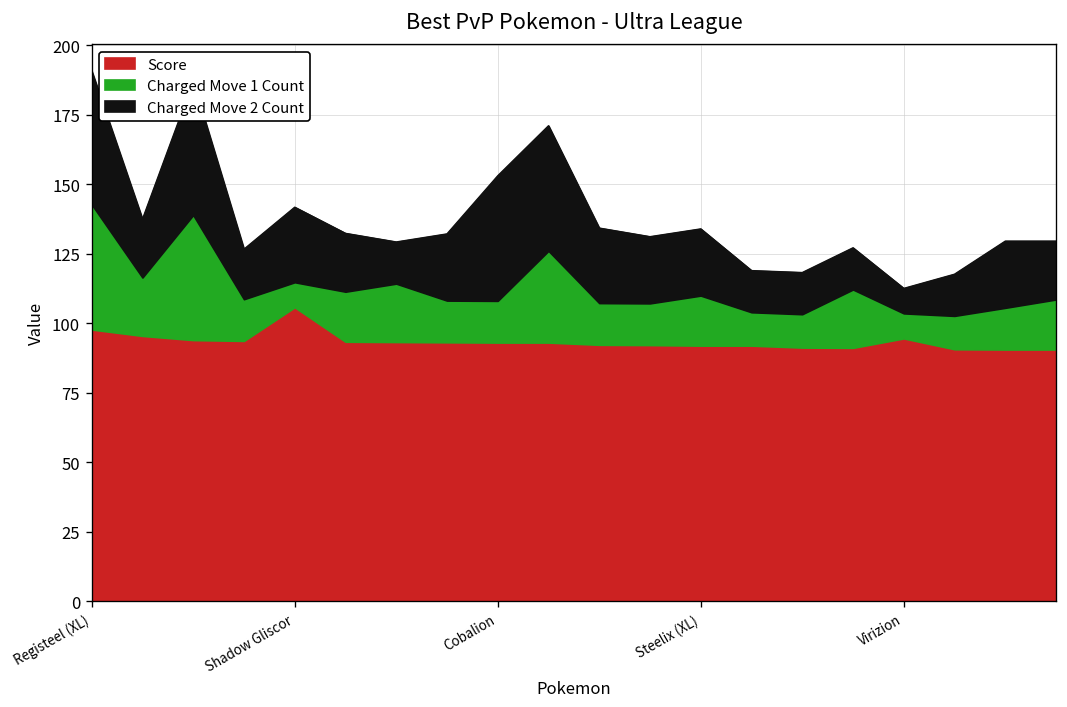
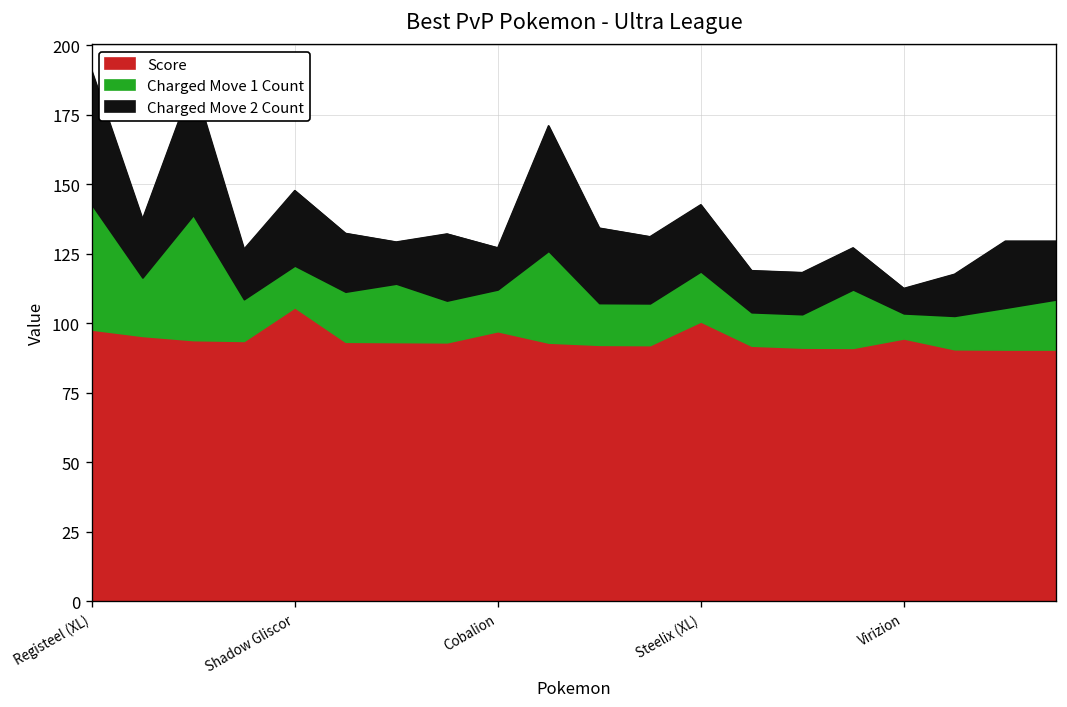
Charged Move 1 Count, Shadow Gliscor: 9 -> 15
Score, Cobalion: 93 -> 97
Charged Move 2 Count, Cobalion: 45 -> 15
Score, Steelix (XL): 92 -> 101
